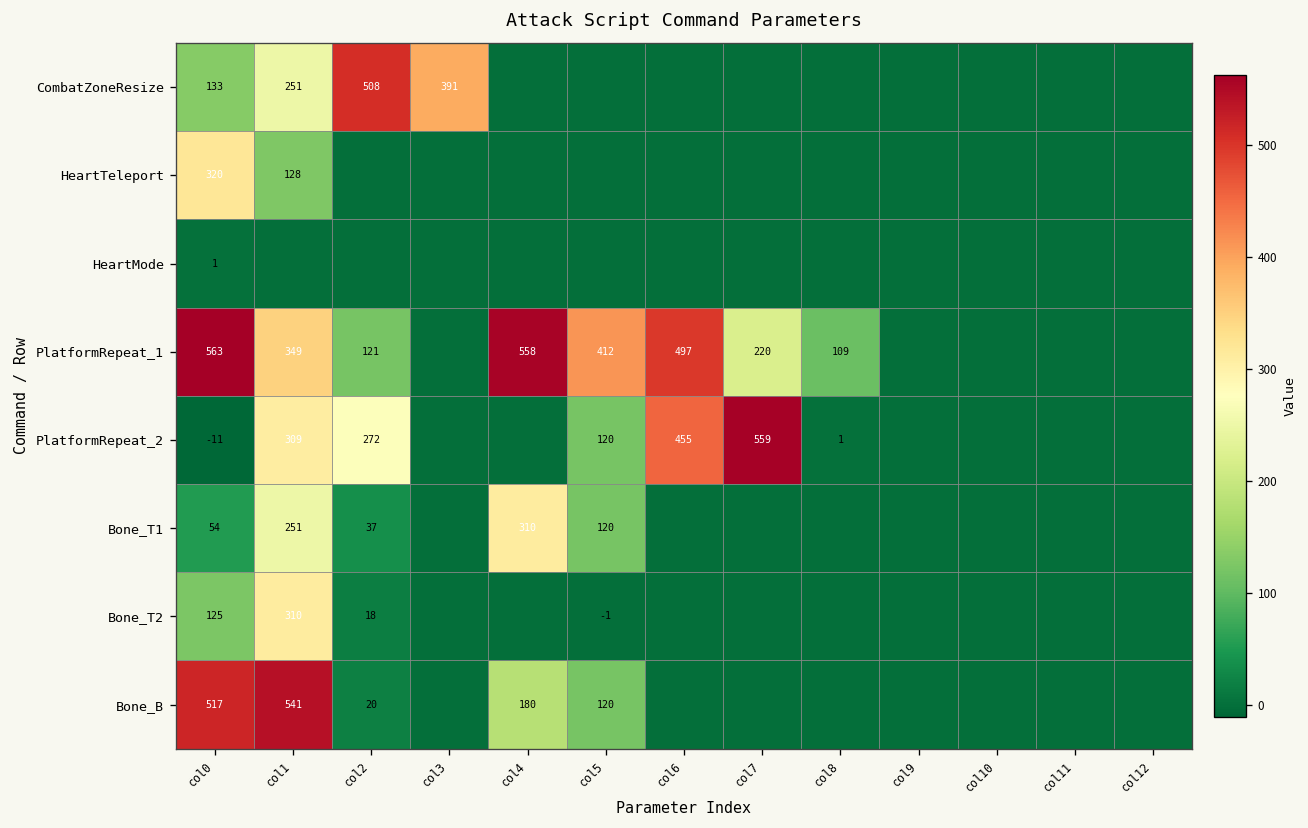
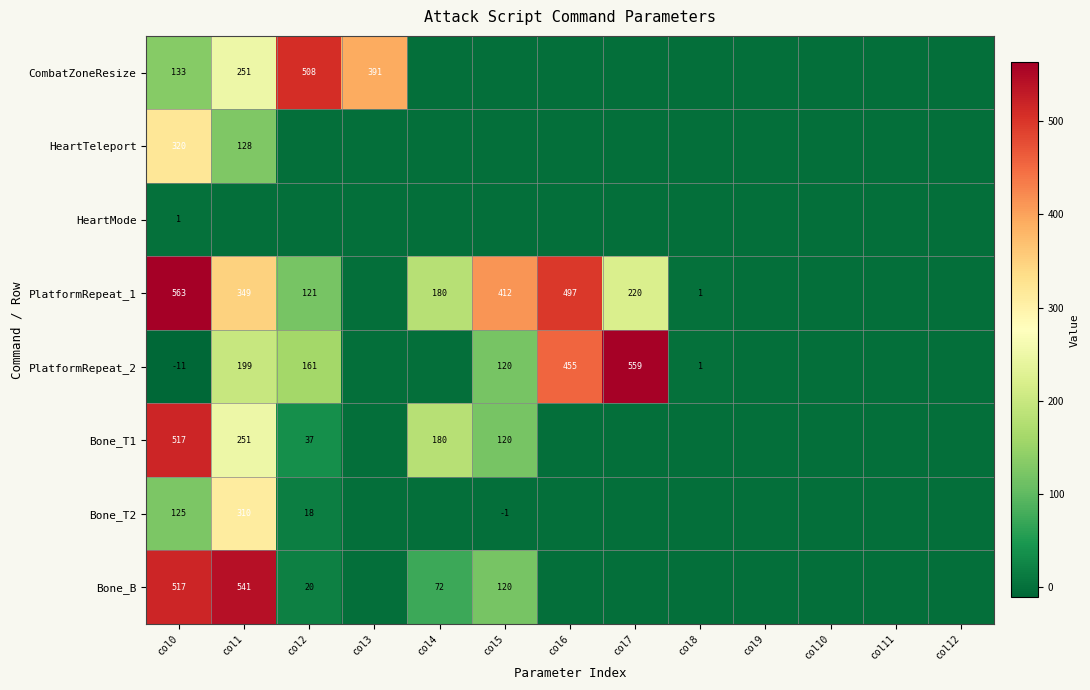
PlatformRepeat_1, col4: 558 -> 180
PlatformRepeat_1, col8: 109 -> 1
PlatformRepeat_2, col1: 309 -> 199
PlatformRepeat_2, col2: 272 -> 161
Bone_T1, col0: 54 -> 517
Bone_T1, col4: 310 -> 180
Bone_B, col4: 180 -> 72
